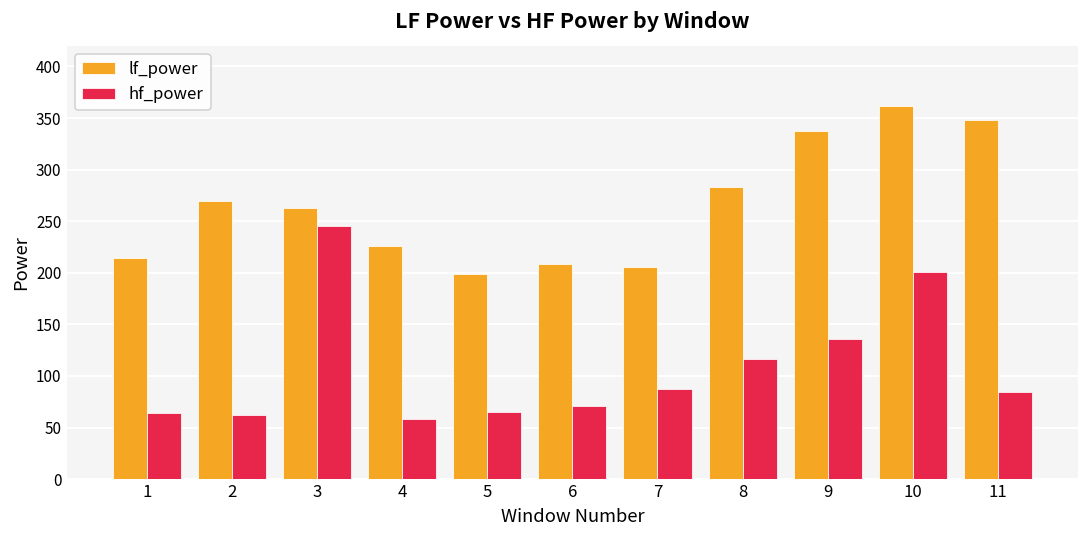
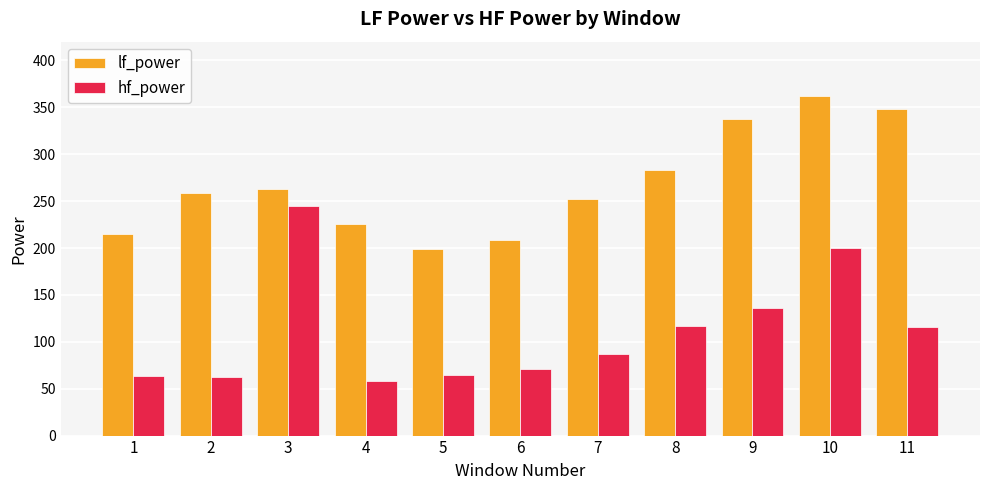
lf_power, 2: 270 -> 260
lf_power, 7: 210 -> 250
hf_power, 11: 80 -> 120
